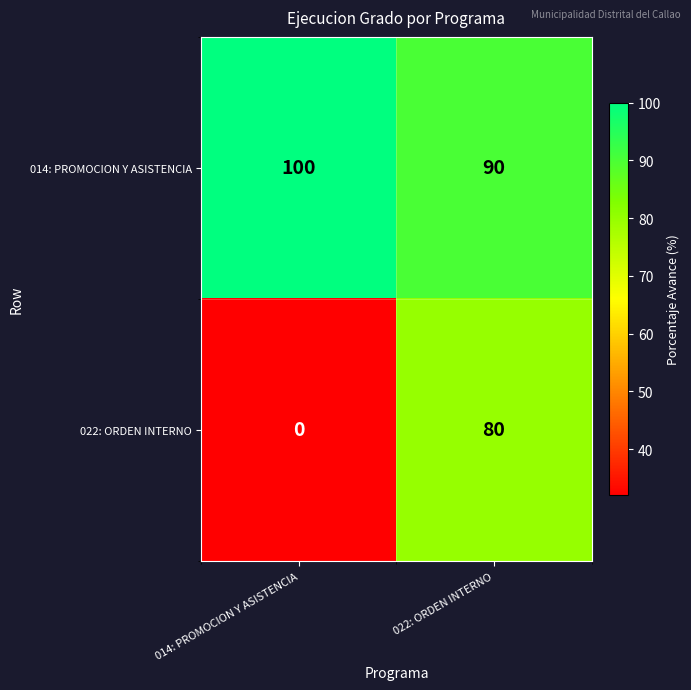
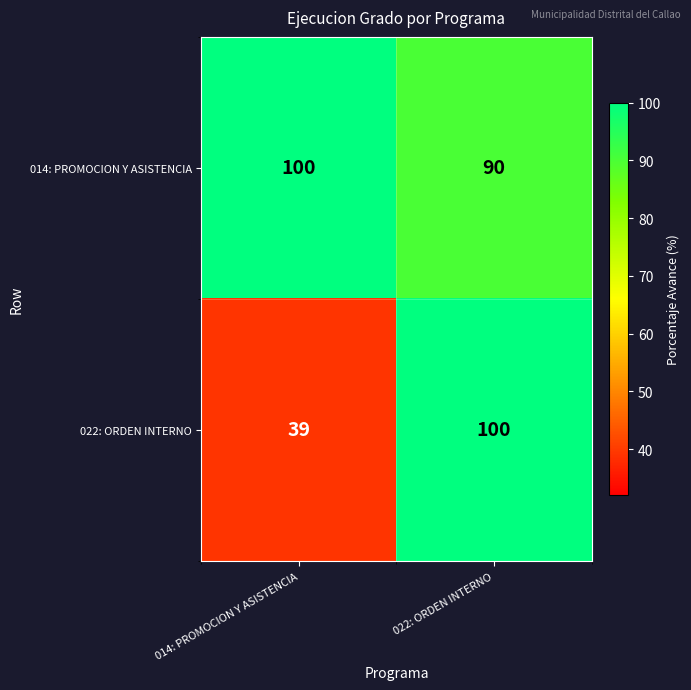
022: ORDEN INTERNO, 014: PROMOCION Y ASISTENCIA: 0 -> 39
022: ORDEN INTERNO, 022: ORDEN INTERNO: 80 -> 100
